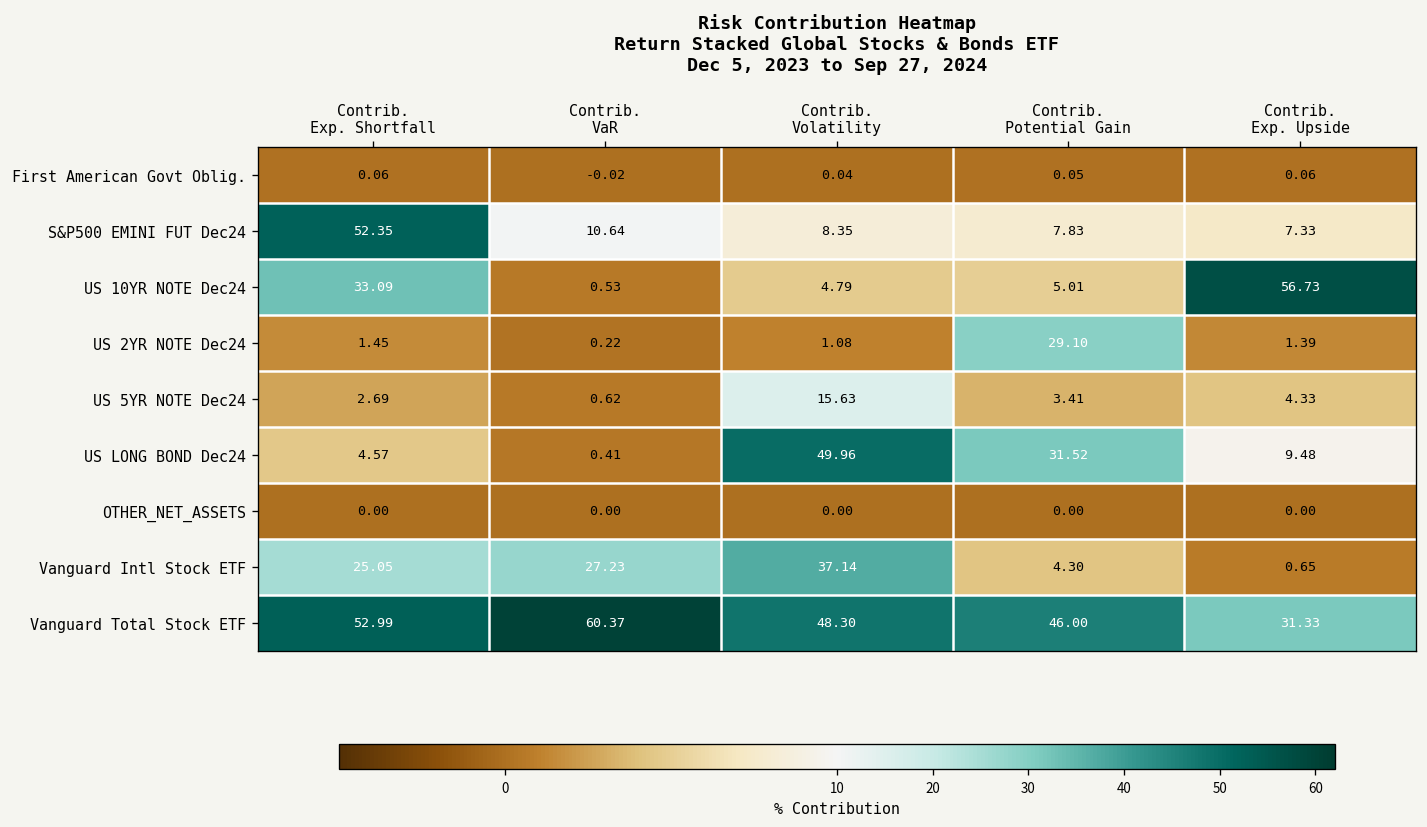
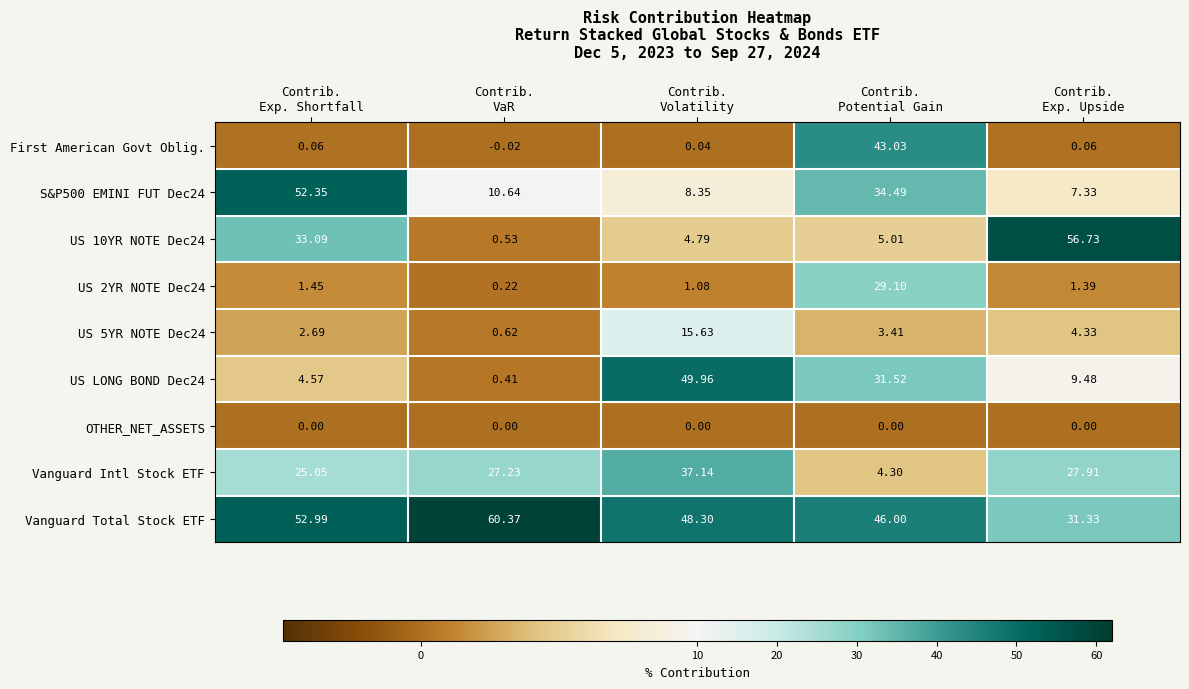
First American Govt Oblig., Contrib. Potential Gain: 0.05 -> 43.03
S&P500 EMINI FUT Dec24, Contrib. Potential Gain: 7.83 -> 34.49
Vanguard Intl Stock ETF, Contrib. Exp. Upside: 0.65 -> 27.91
